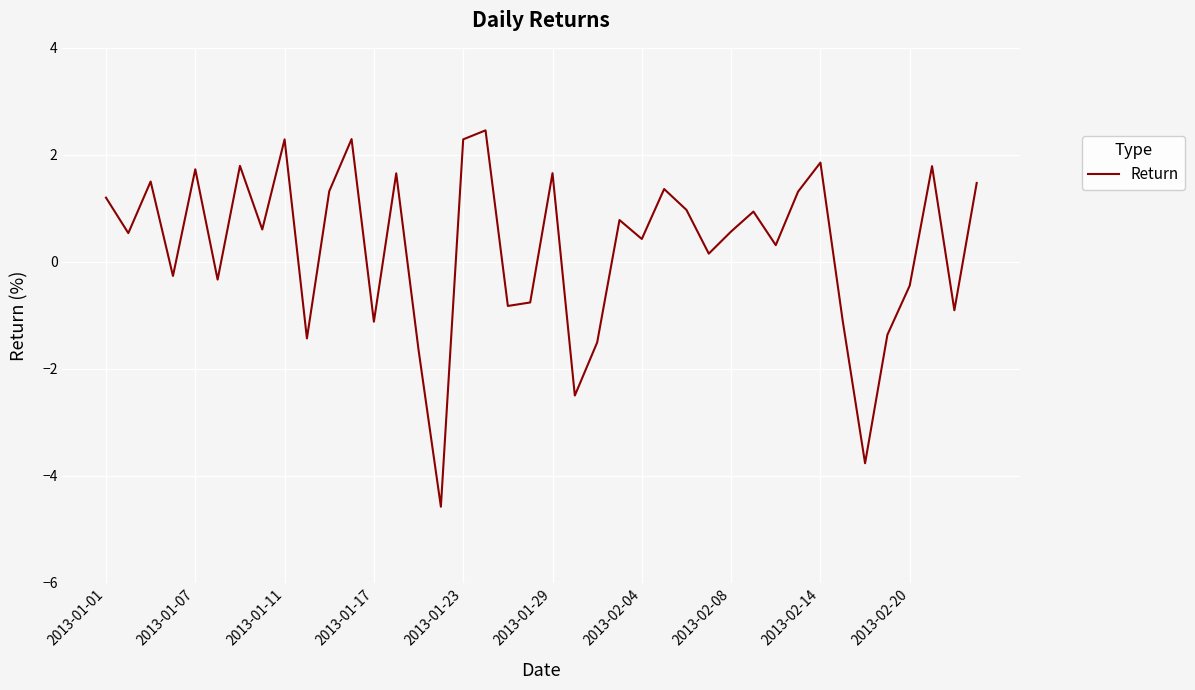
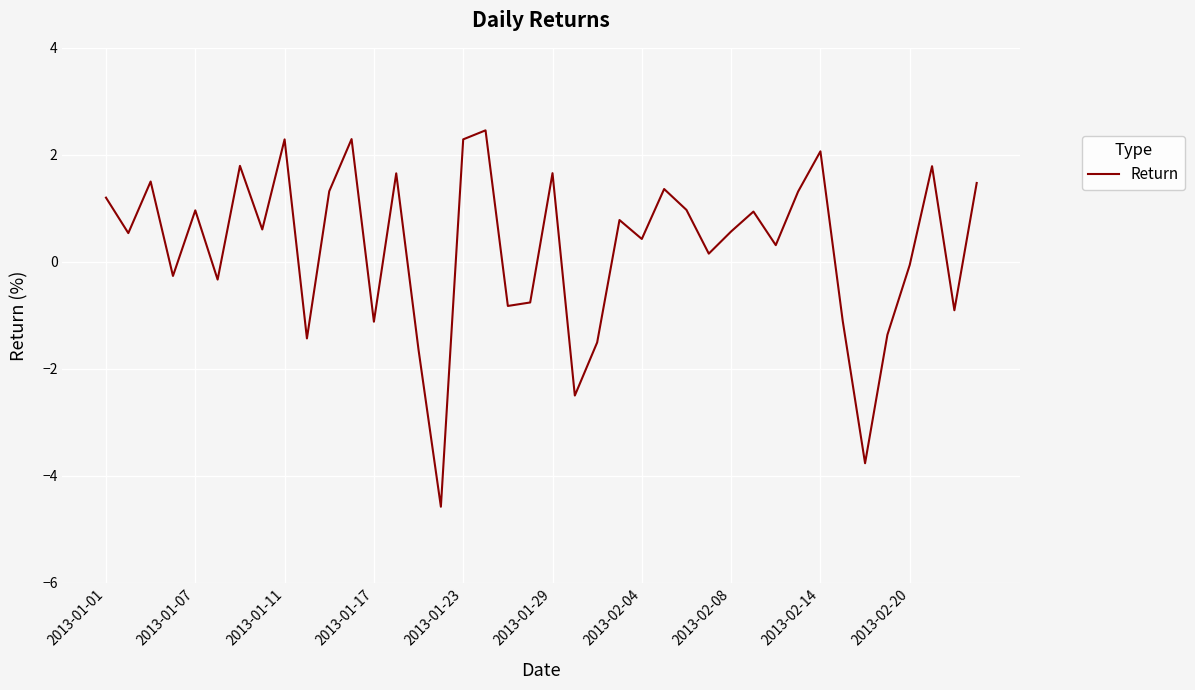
2013-01-07: 1.7 -> 1.0
2013-02-14: 1.9 -> 2.1
2013-02-20: -0.4 -> -0.1
